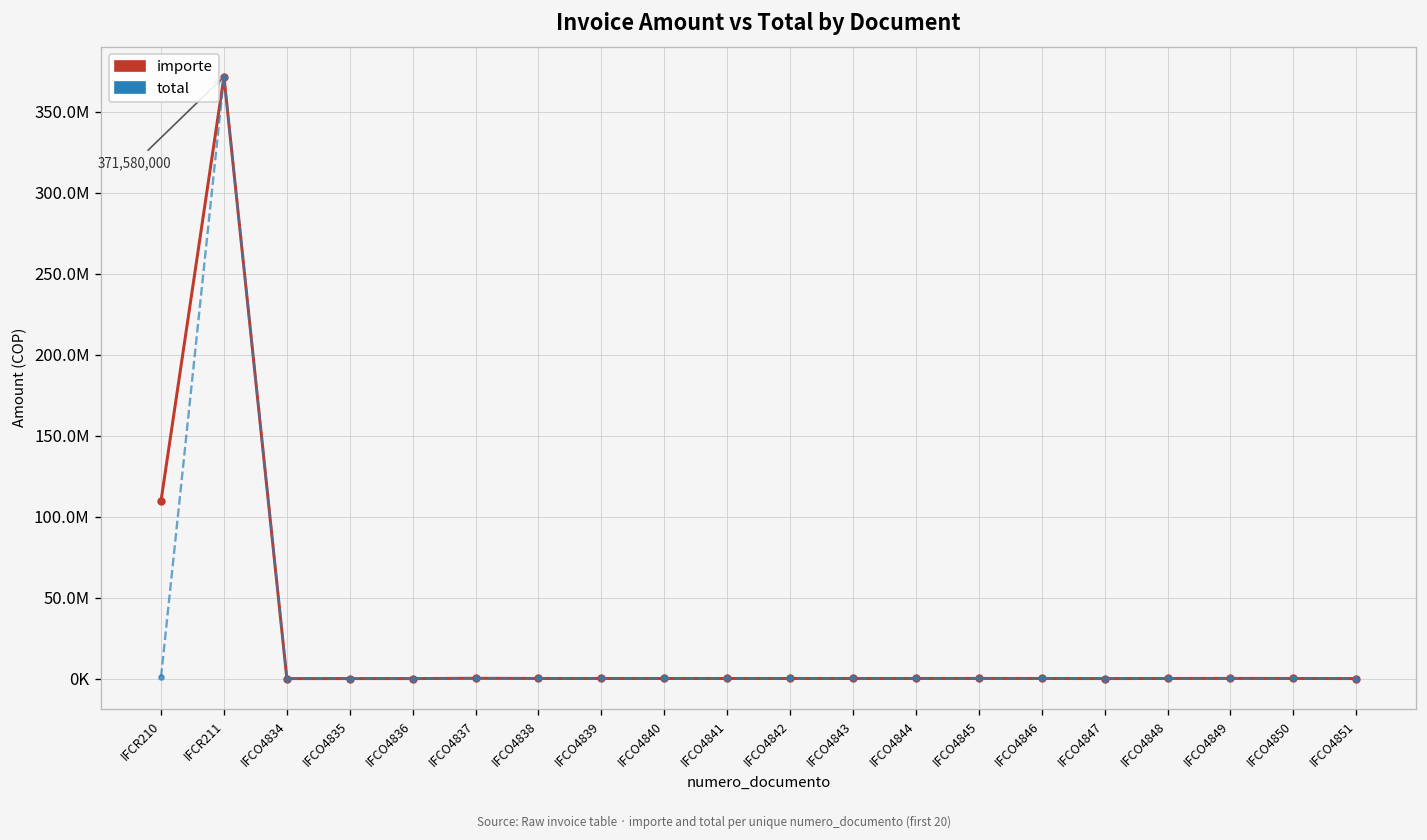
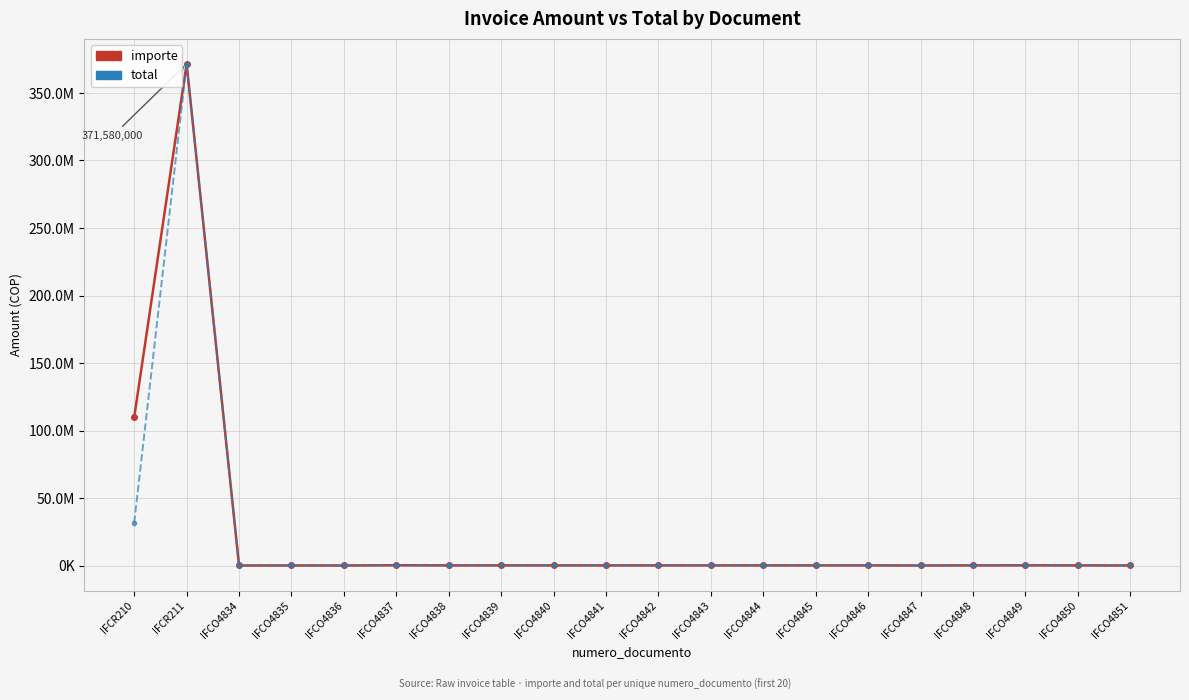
total, IFCR210: 1000000 -> 32000000
